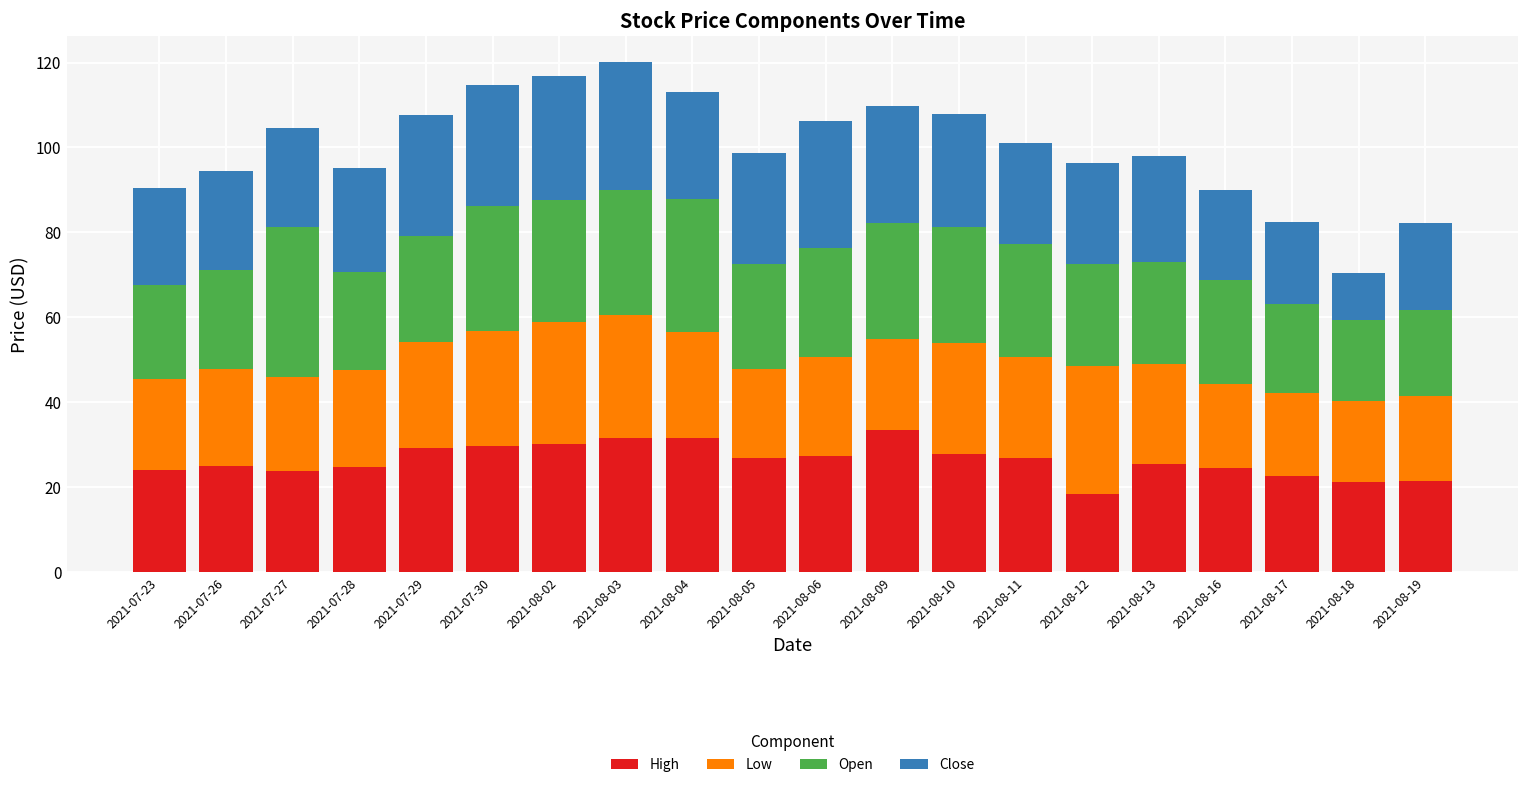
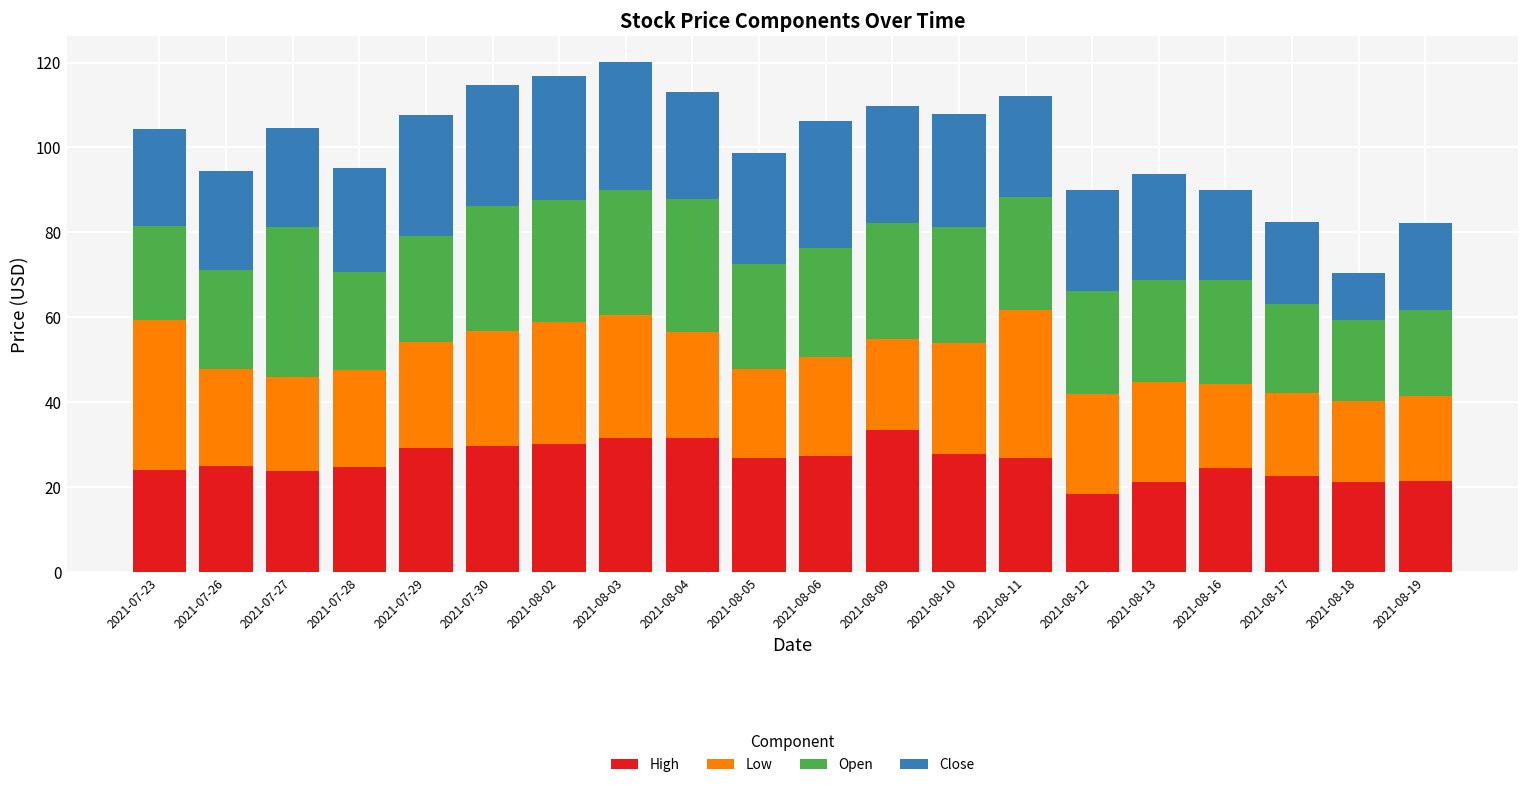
Low, 2021-07-23: 22 -> 35
Low, 2021-08-11: 24 -> 35
Low, 2021-08-12: 30 -> 24
High, 2021-08-13: 25 -> 21
